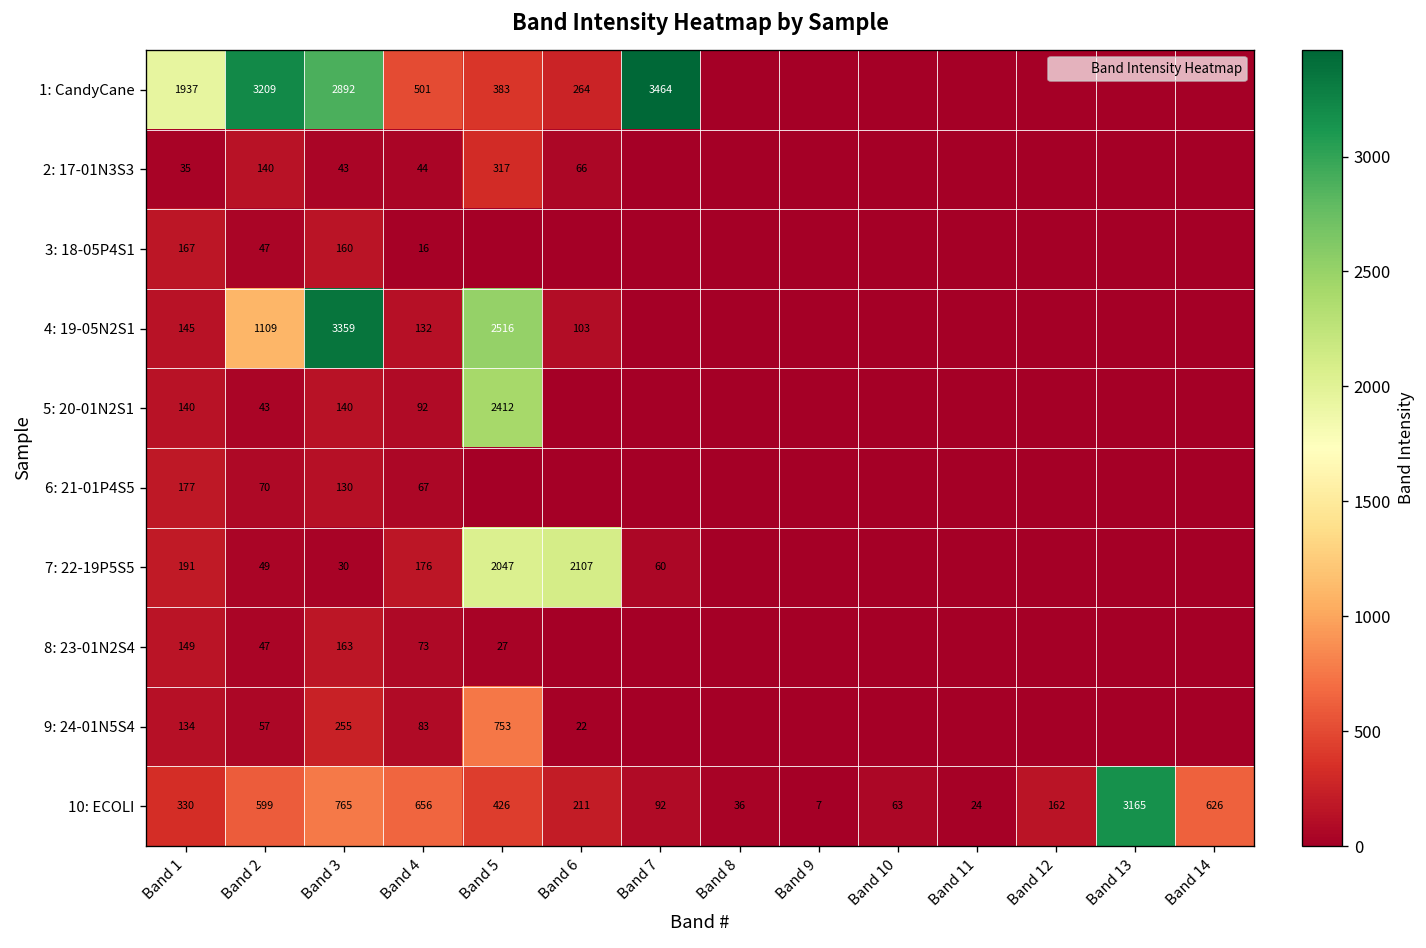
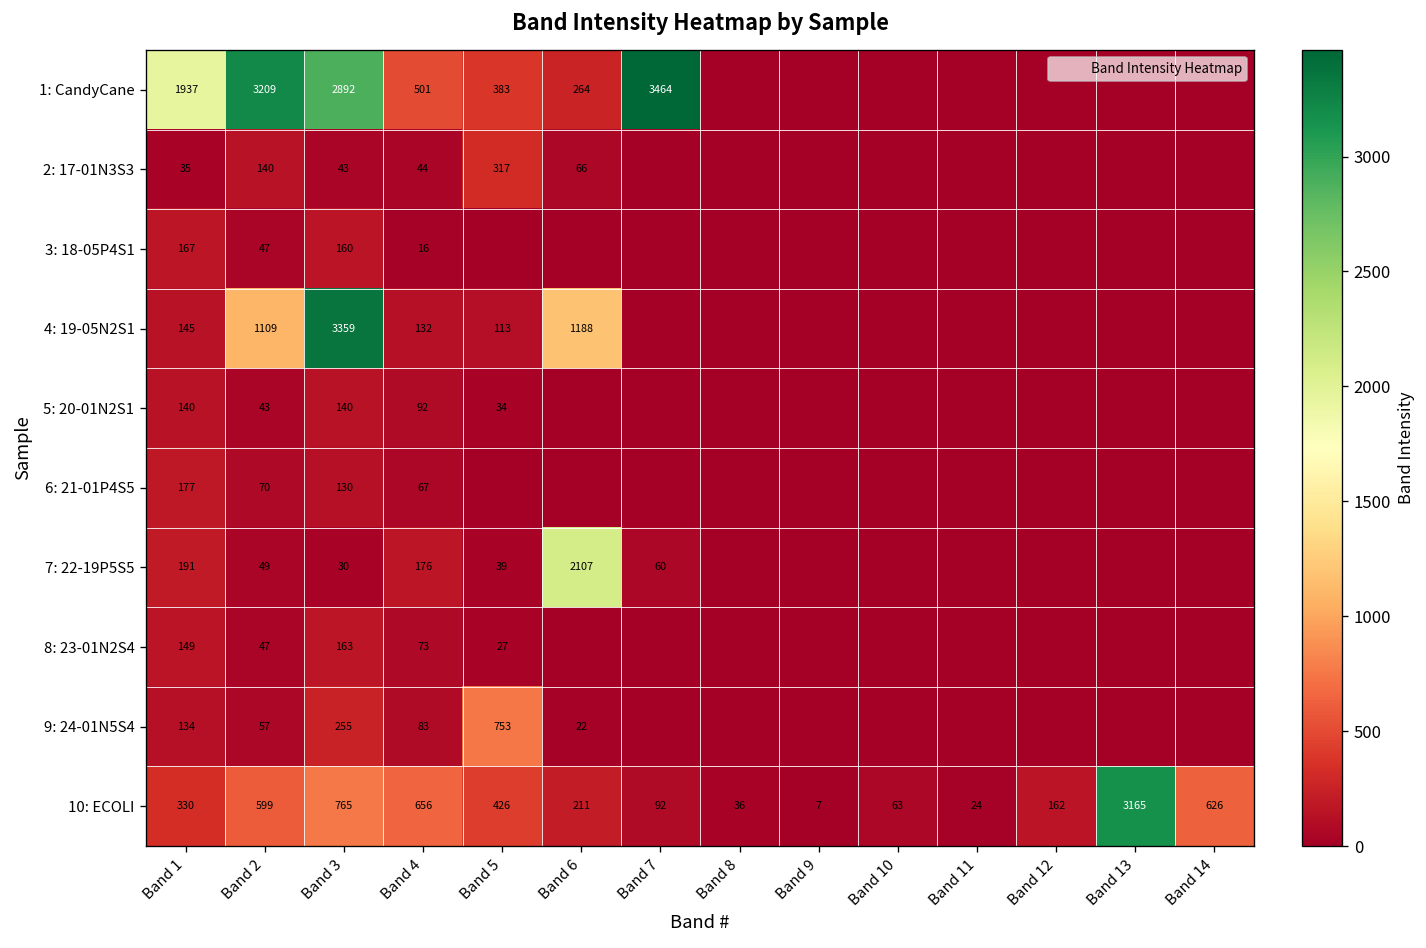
4: 19-05N2S1, Band 5: 2516 -> 113
4: 19-05N2S1, Band 6: 103 -> 1188
5: 20-01N2S1, Band 5: 2412 -> 34
7: 22-19P5S5, Band 5: 2047 -> 39
